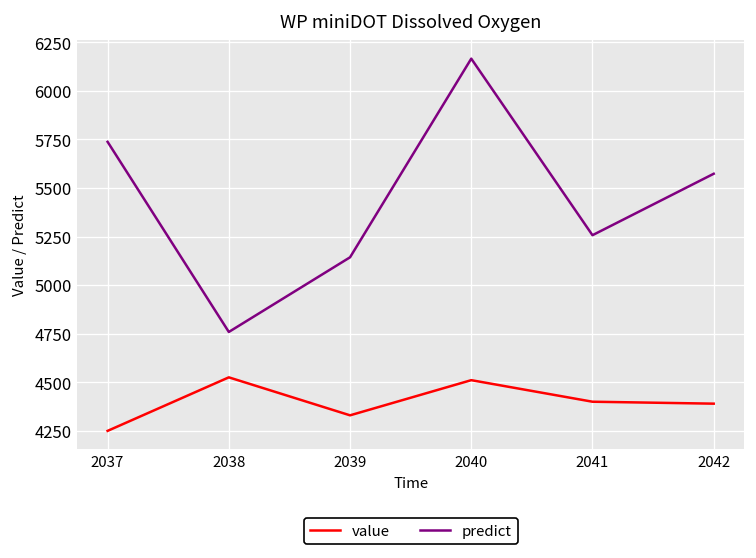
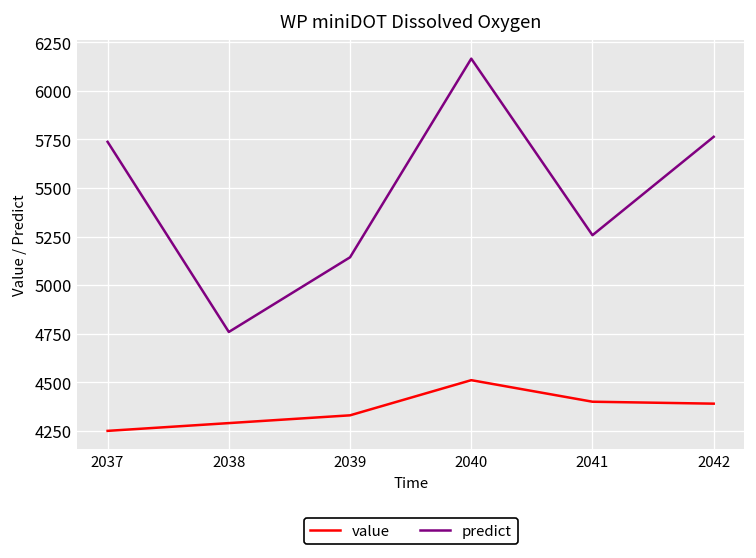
value, 2038: 4530 -> 4290
predict, 2042: 5570 -> 5760
